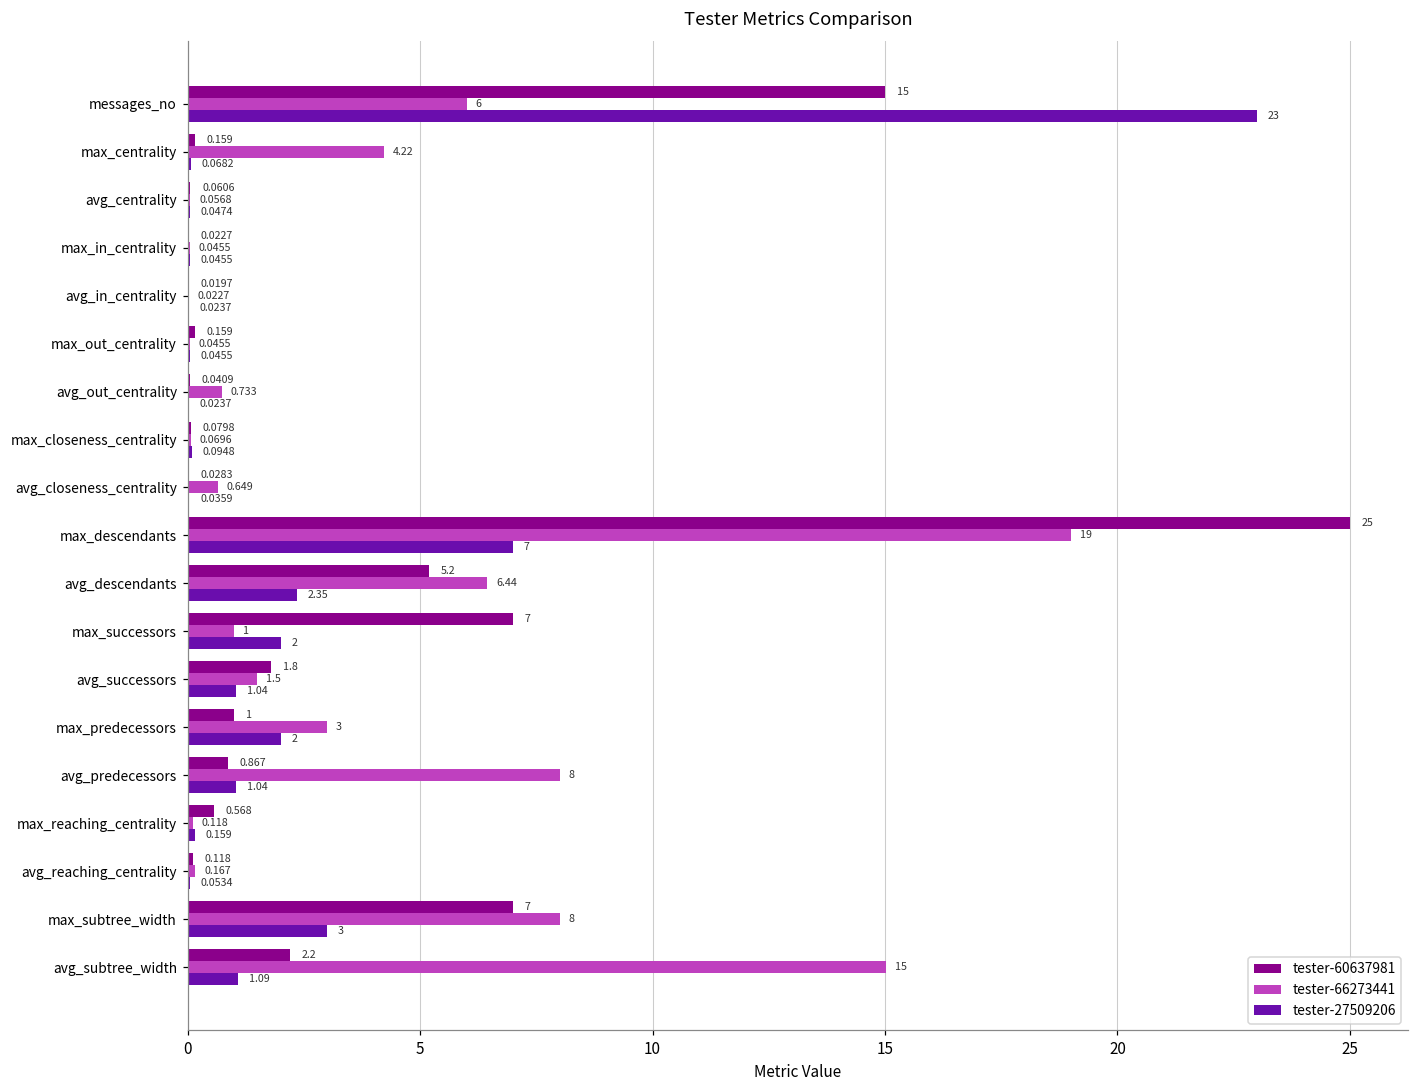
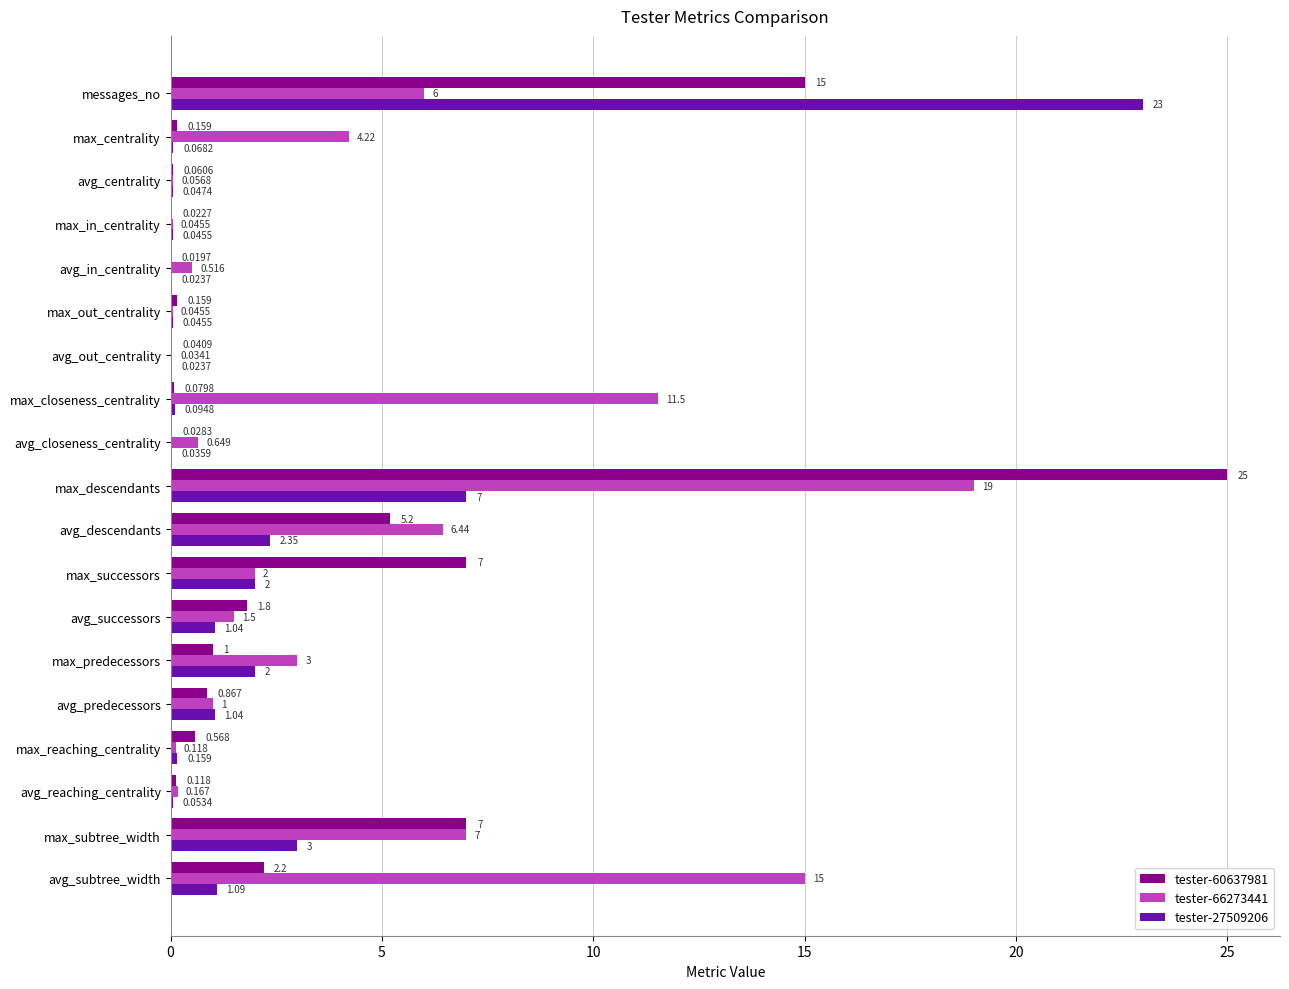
tester-66273441, avg_in_centrality: 0.0227 -> 0.516
tester-66273441, avg_out_centrality: 0.733 -> 0.0341
tester-66273441, max_closeness_centrality: 0.0696 -> 11.5
tester-66273441, max_successors: 1 -> 2
tester-66273441, avg_predecessors: 8 -> 1
tester-66273441, max_subtree_width: 8 -> 7
